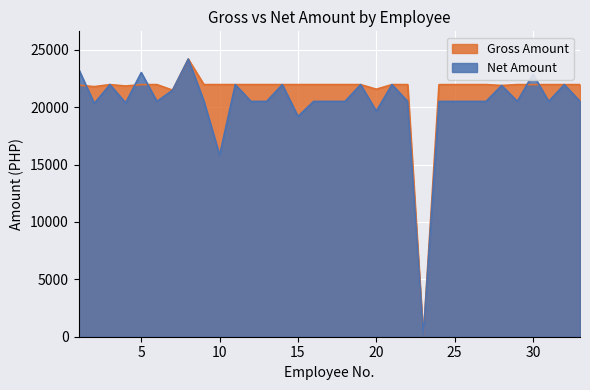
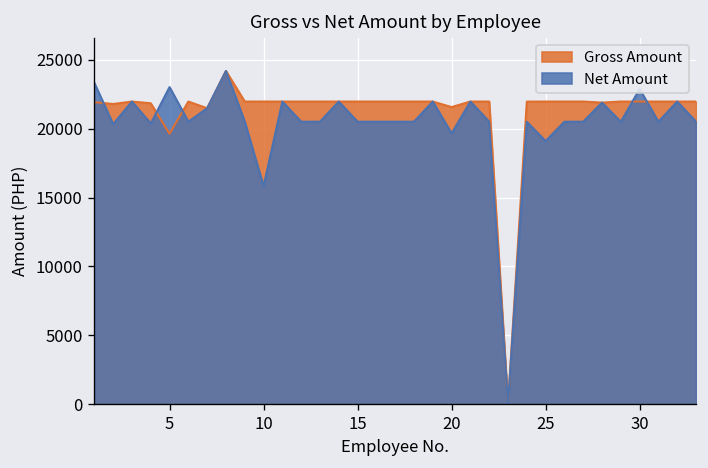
Gross Amount, 5: 22000 -> 19600
Net Amount, 15: 19200 -> 20500
Net Amount, 25: 20500 -> 19100
